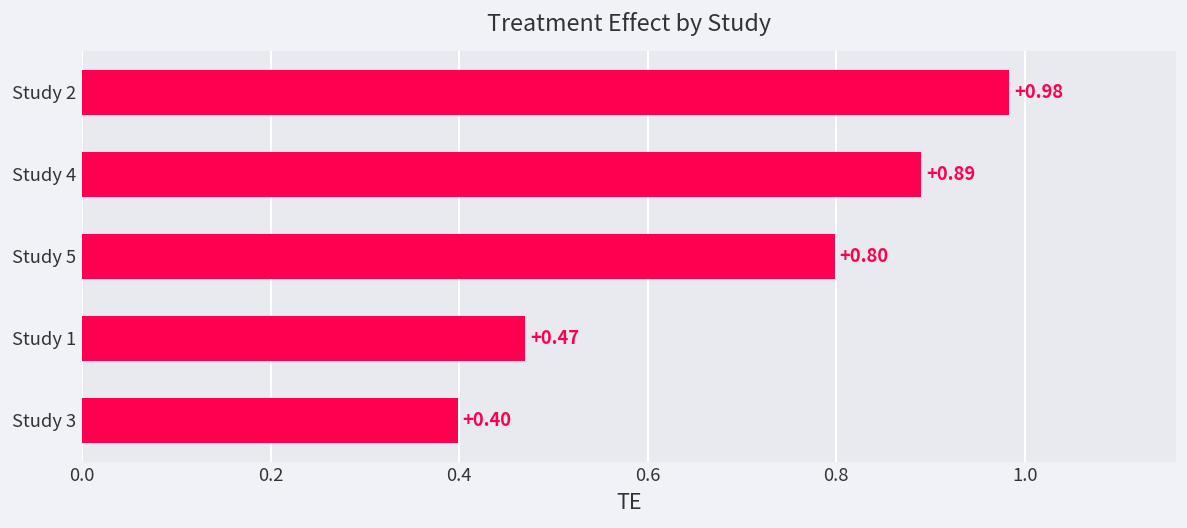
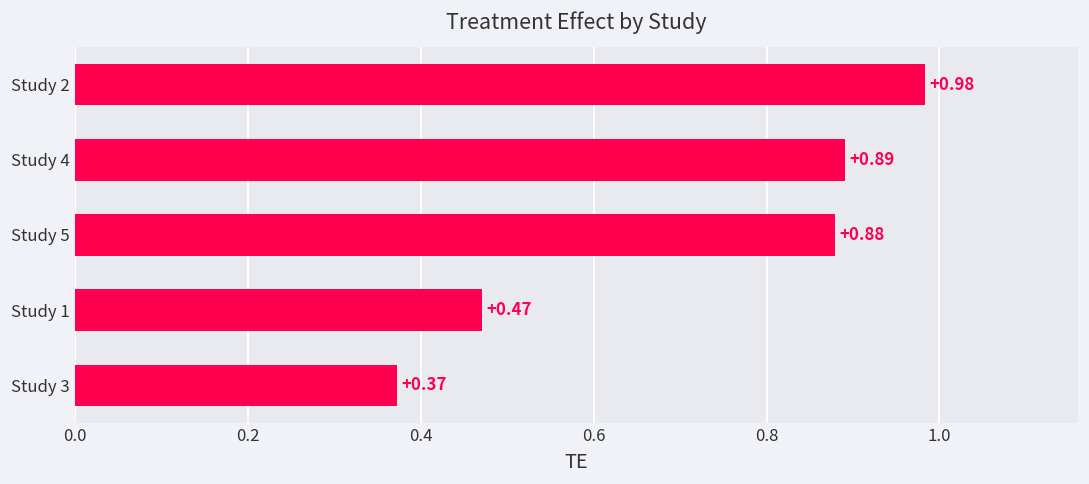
Study 5: +0.80 -> +0.88
Study 3: +0.40 -> +0.37
